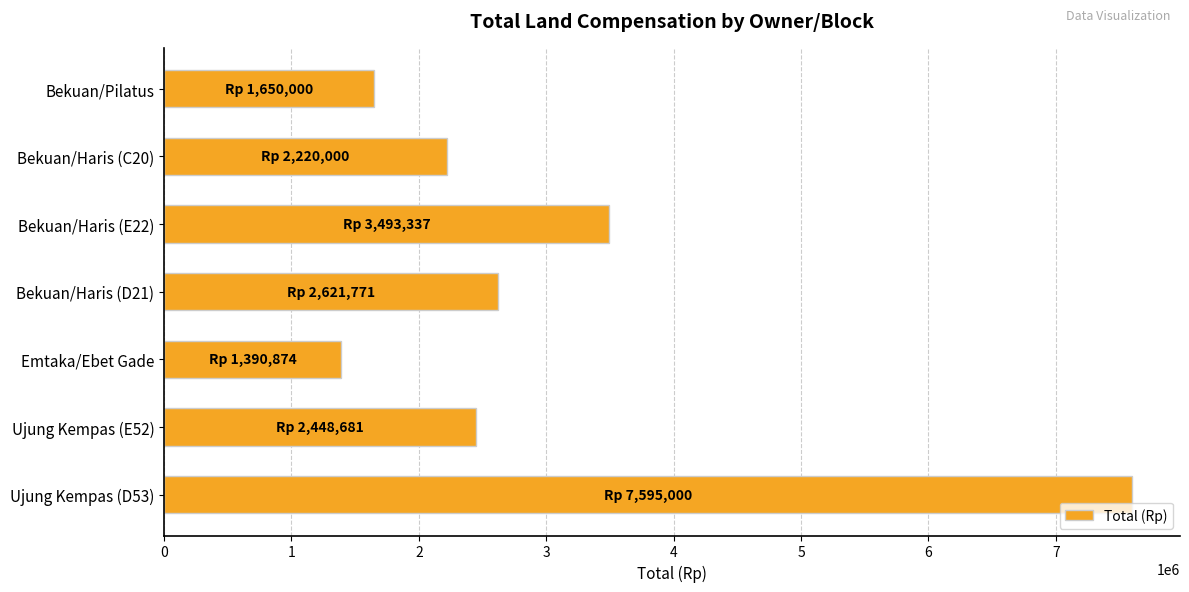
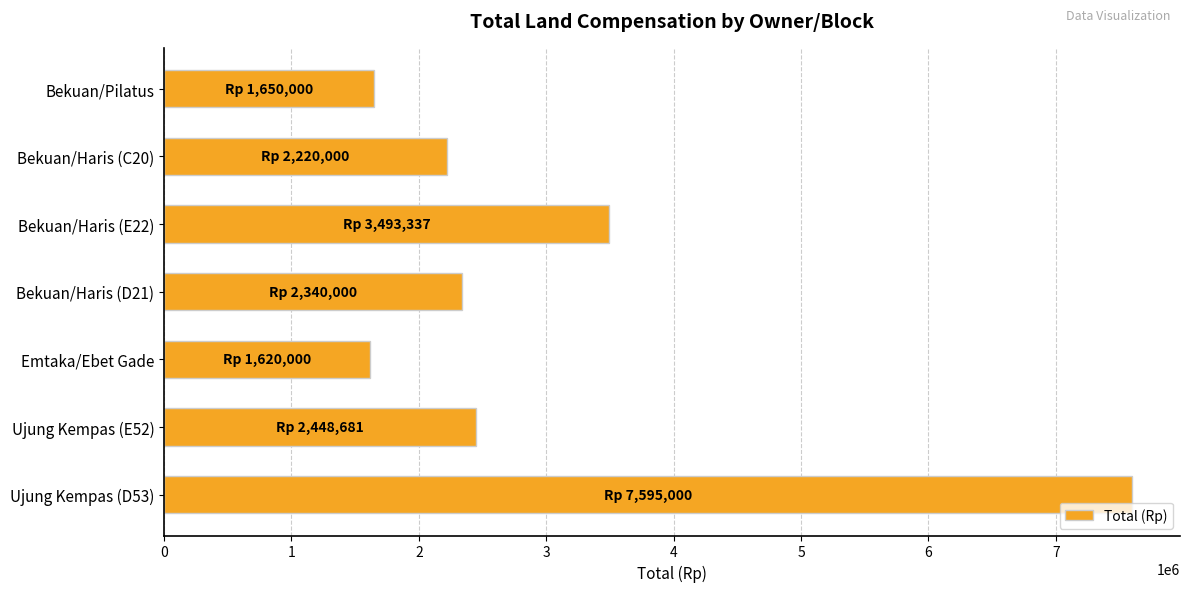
Bekuan/Haris (D21): 2,621,771 -> 2,340,000
Emtaka/Ebet Gade: 1,390,874 -> 1,620,000
